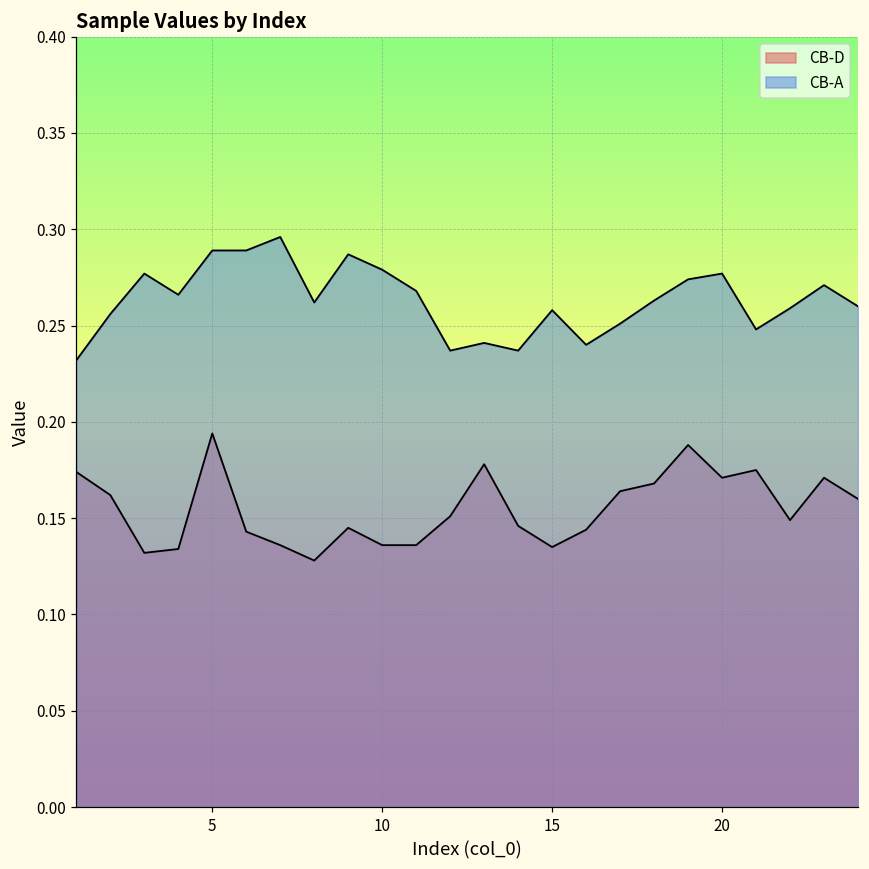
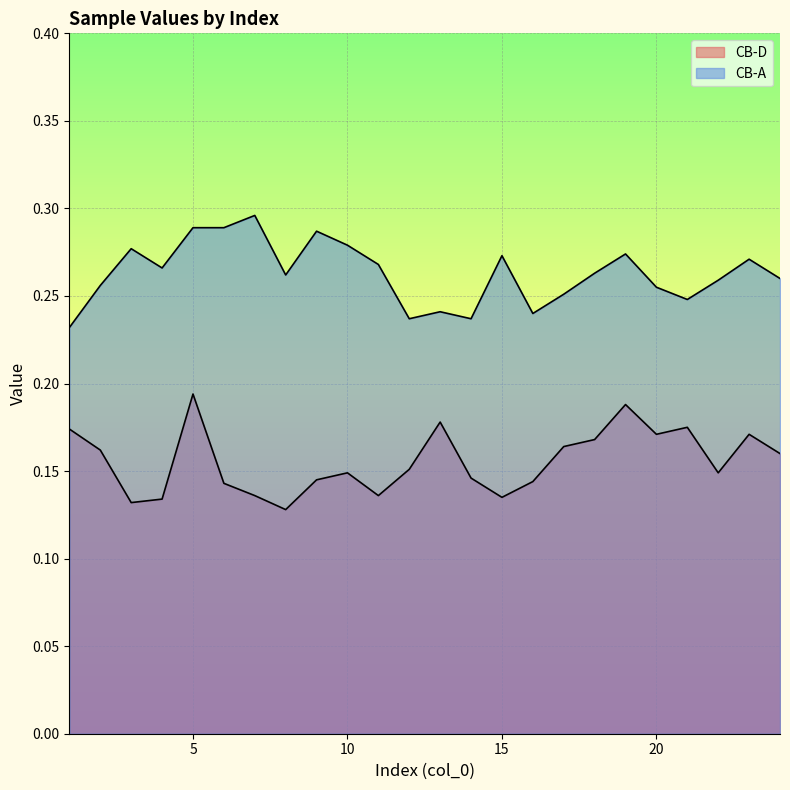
CB-D, 10: 0.136 -> 0.149
CB-A, 15: 0.258 -> 0.273
CB-A, 20: 0.277 -> 0.255
